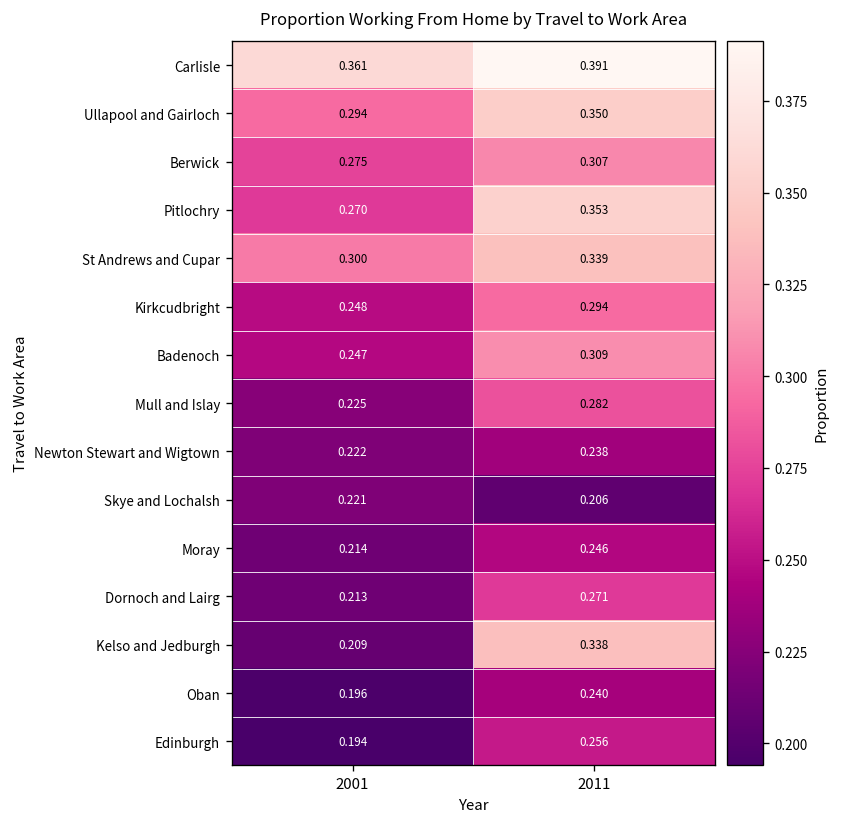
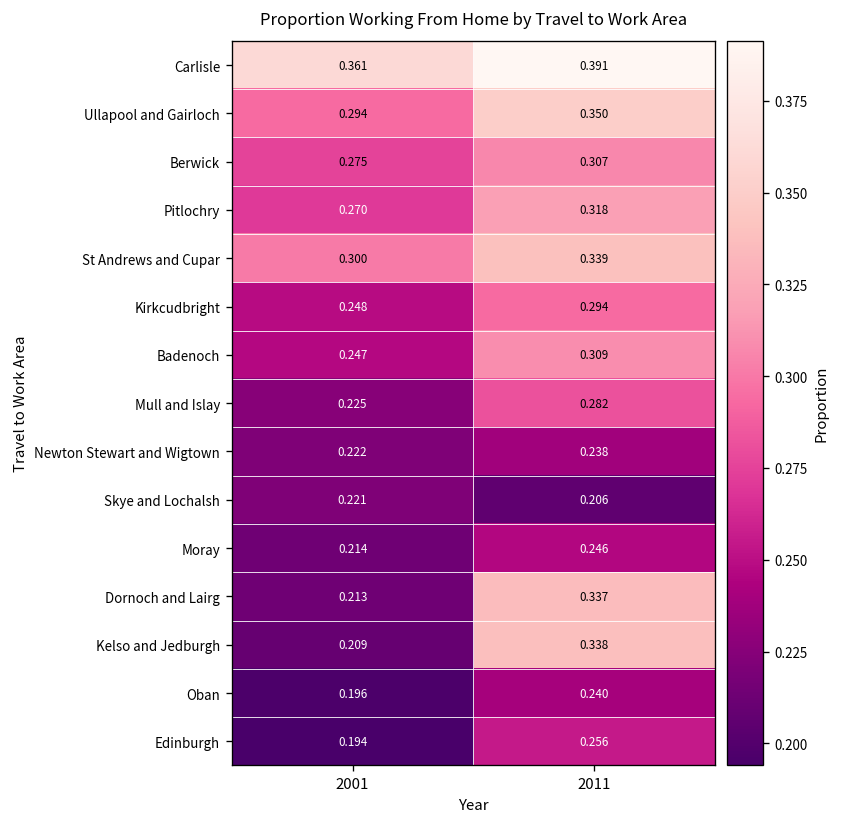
Pitlochry, 2011: 0.353 -> 0.318
Dornoch and Lairg, 2011: 0.271 -> 0.337
